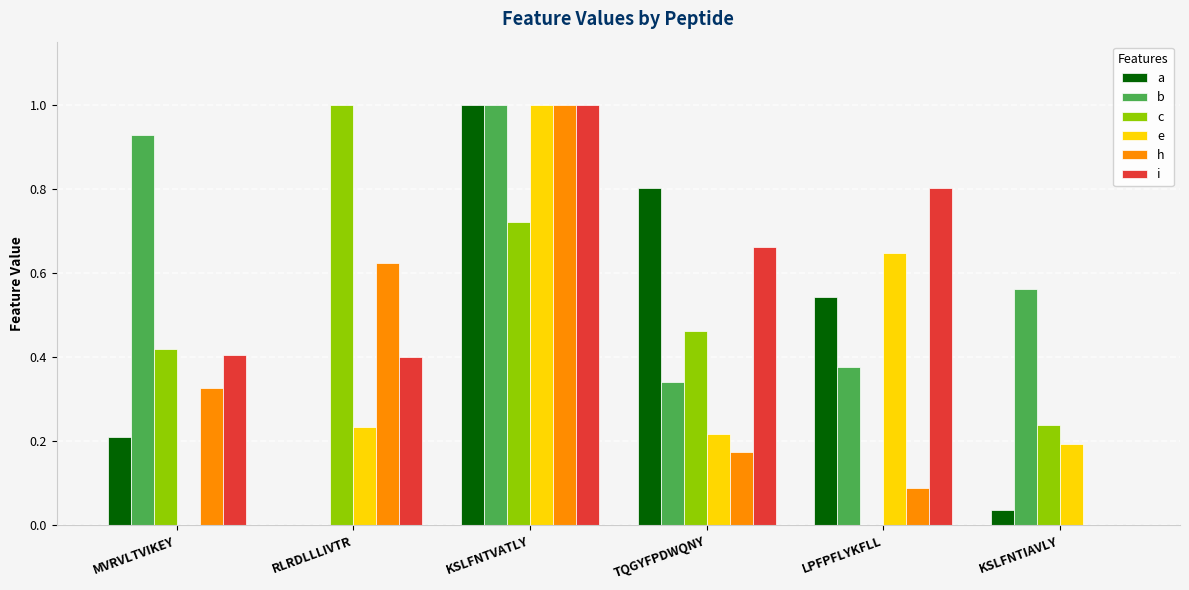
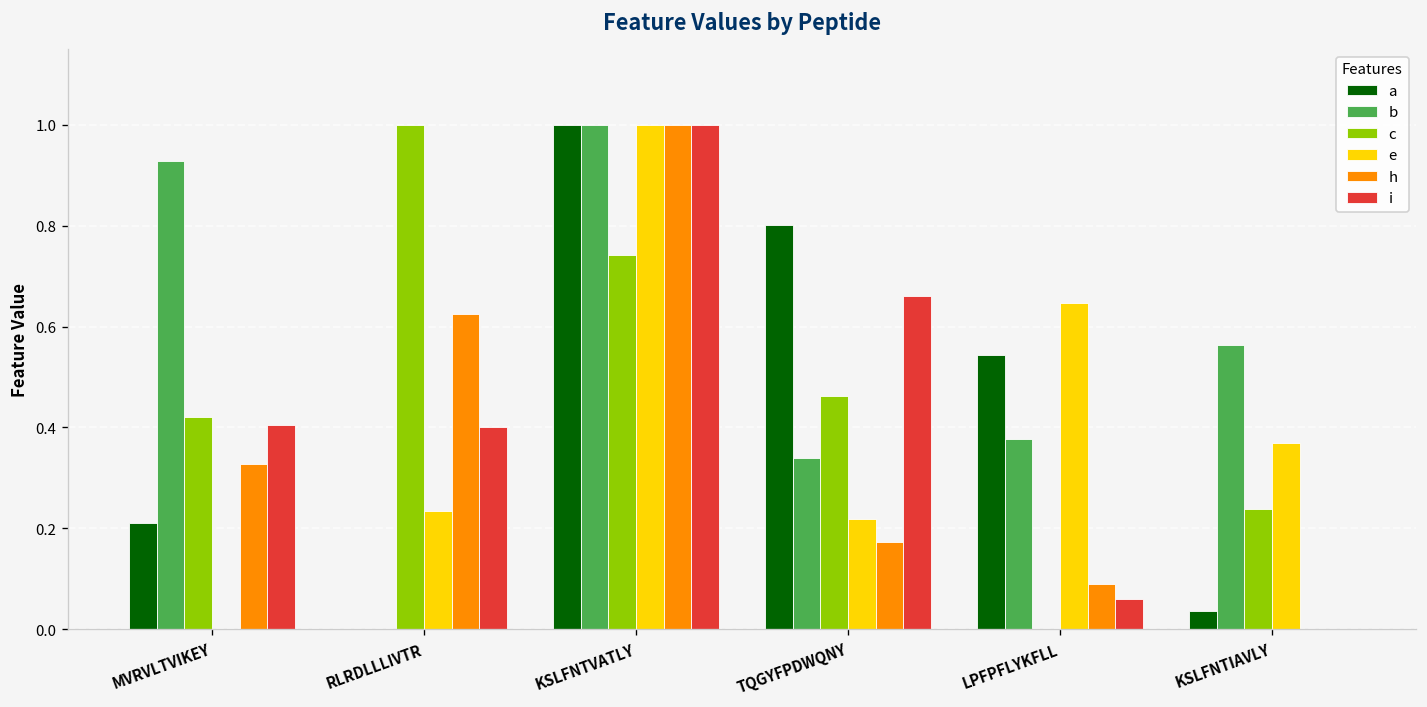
c, KSLFNTVATLY: 0.72 -> 0.74
i, LPFPFLYKFLL: 0.80 -> 0.06
e, KSLFNTIAVLY: 0.19 -> 0.37
